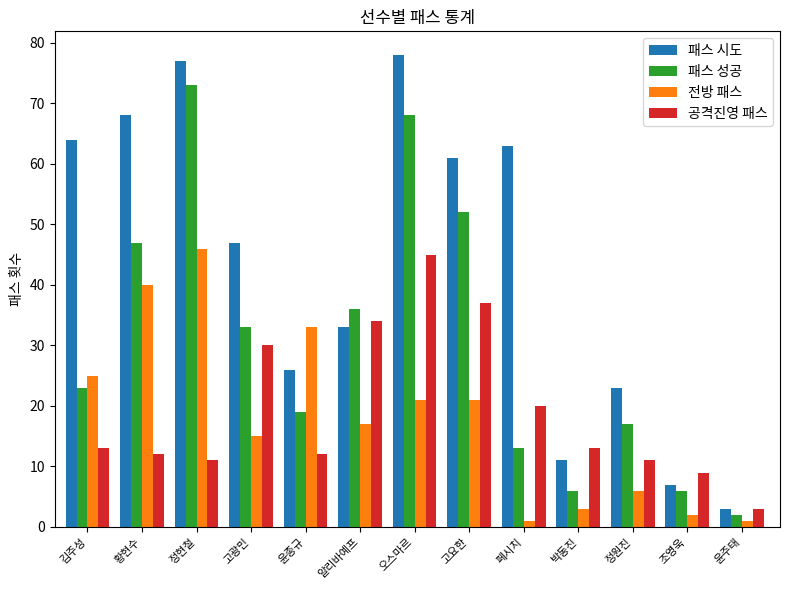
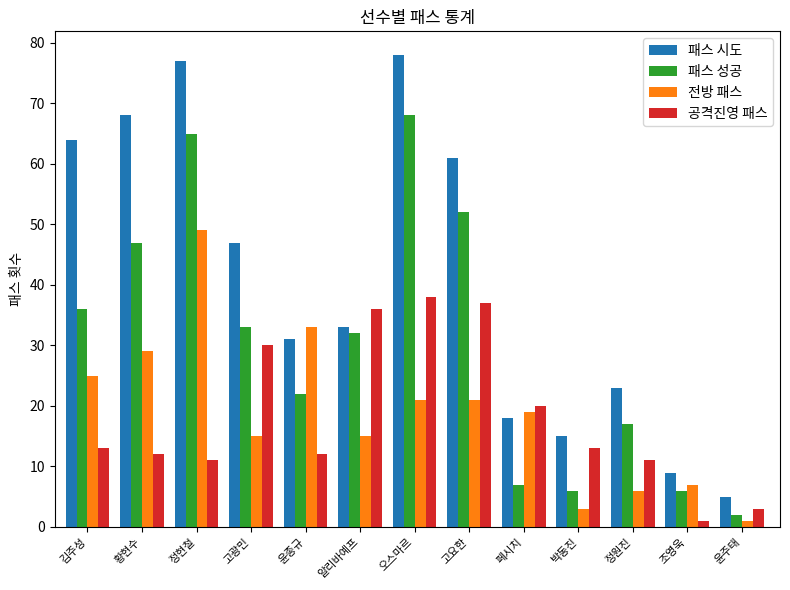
패스 성공, 김주성: 23 -> 36
전방 패스, 황현수: 40 -> 29
패스 성공, 정현철: 73 -> 65
전방 패스, 정현철: 46 -> 49
패스 시도, 윤종규: 26 -> 31
패스 성공, 윤종규: 19 -> 22
패스 성공, 알리바예프: 36 -> 32
전방 패스, 알리바예프: 17 -> 15
공격진영 패스, 알리바예프: 34 -> 36
공격진영 패스, 오스마르: 45 -> 38
패스 시도, 페시치: 63 -> 18
패스 성공, 페시치: 13 -> 7
전방 패스, 페시치: 1 -> 19
패스 시도, 박동진: 11 -> 15
패스 시도, 조영욱: 7 -> 9
전방 패스, 조영욱: 2 -> 7
공격진영 패스, 조영욱: 9 -> 1
패스 시도, 윤주태: 3 -> 5
